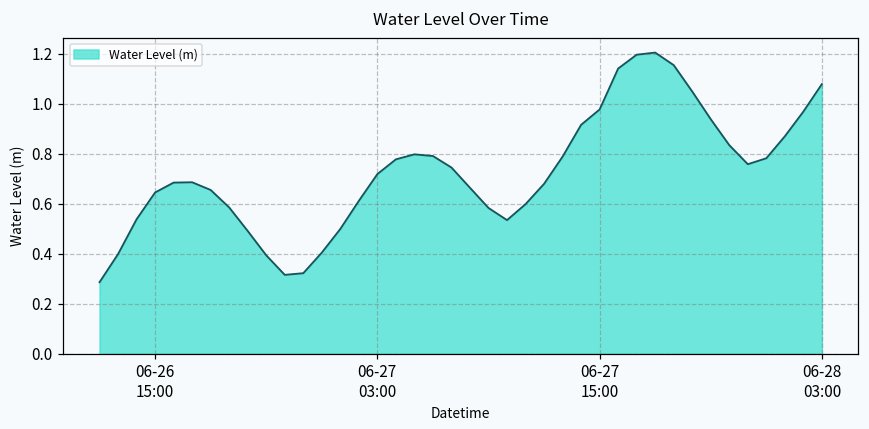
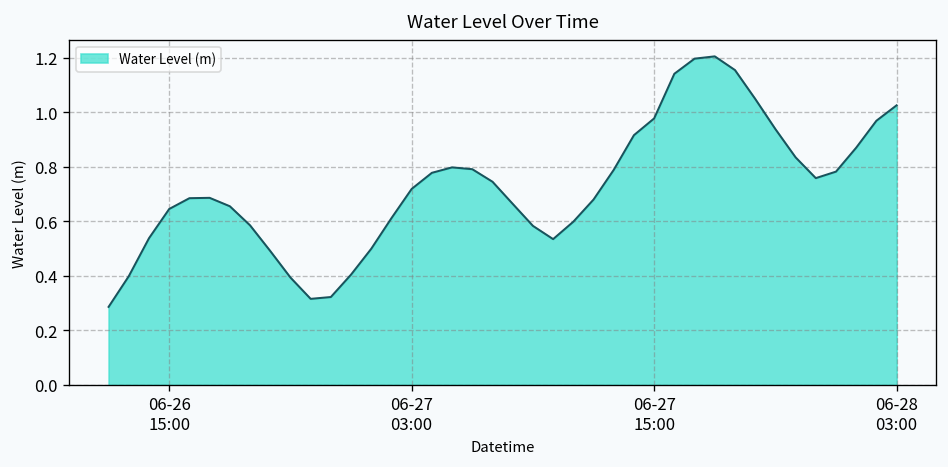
06-28 03:00: 1.08 -> 1.03
